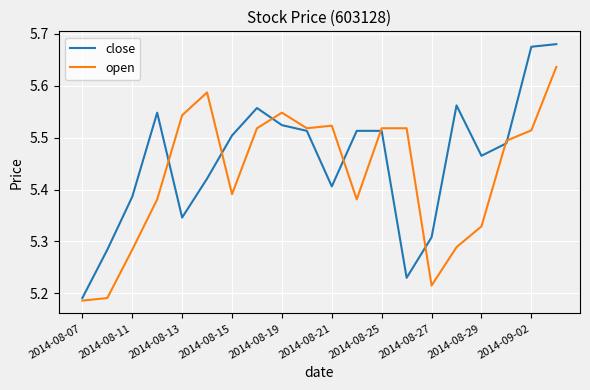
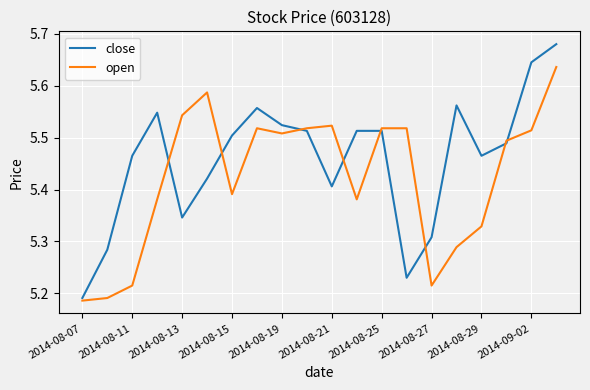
close, 2014-08-11: 5.39 -> 5.47
open, 2014-08-11: 5.28 -> 5.22
open, 2014-08-19: 5.55 -> 5.51
close, 2014-09-02: 5.68 -> 5.65
